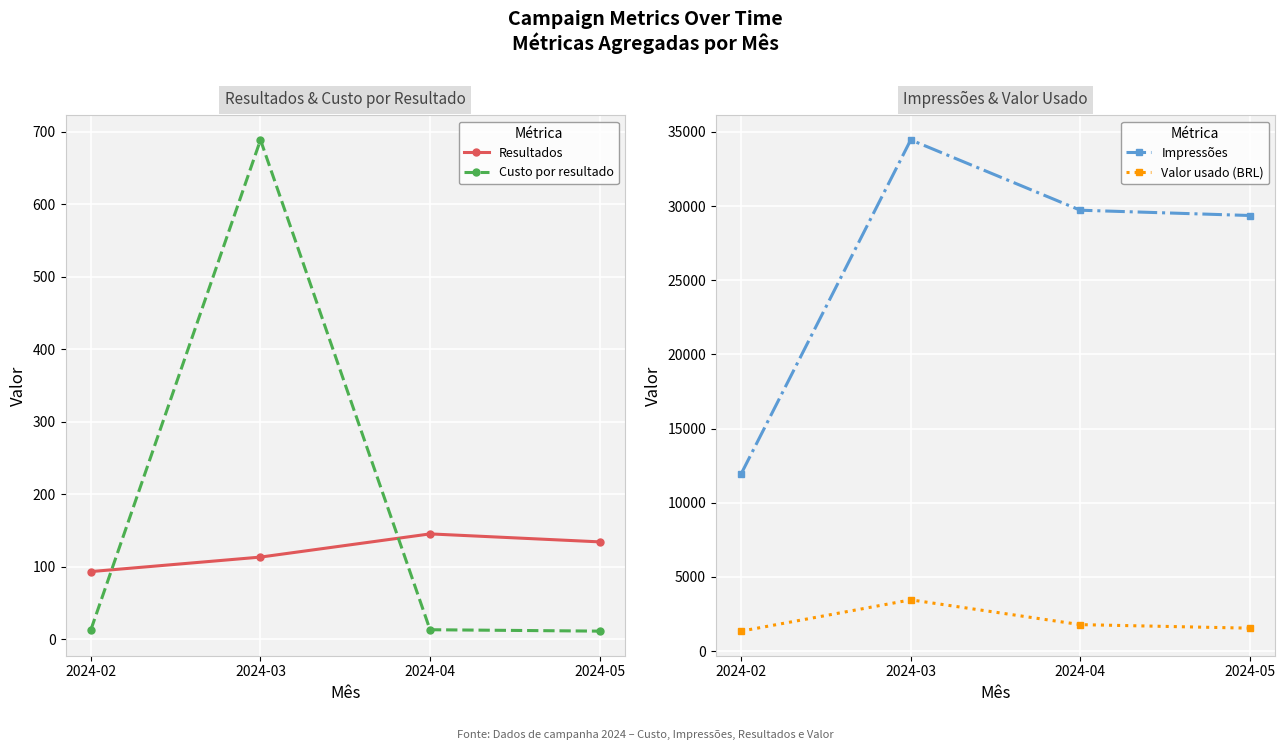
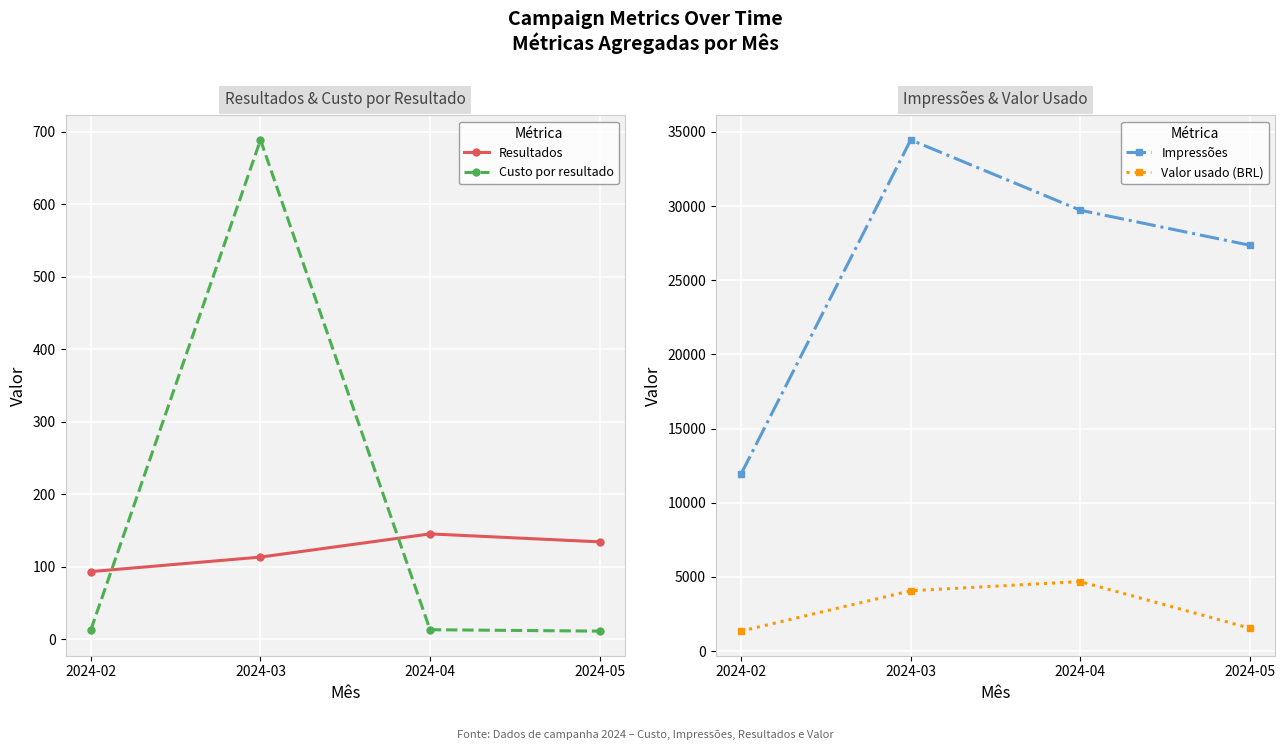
Impressões & Valor Usado, Valor usado (BRL), 2024-03: 3500 -> 4100
Impressões & Valor Usado, Valor usado (BRL), 2024-04: 1800 -> 4700
Impressões & Valor Usado, Impressões, 2024-05: 29400 -> 27400
